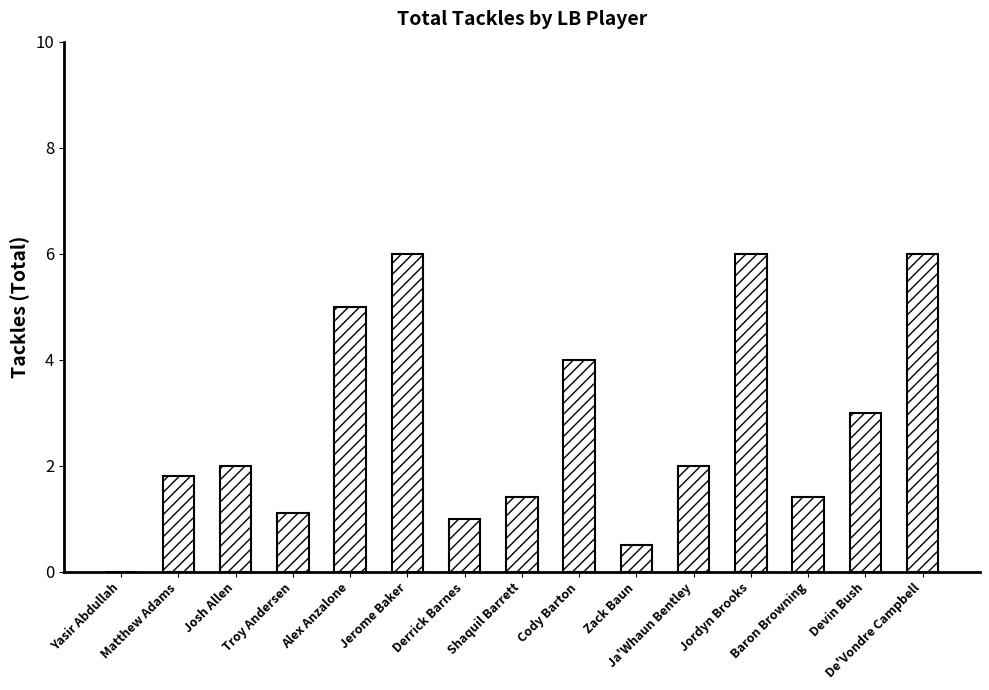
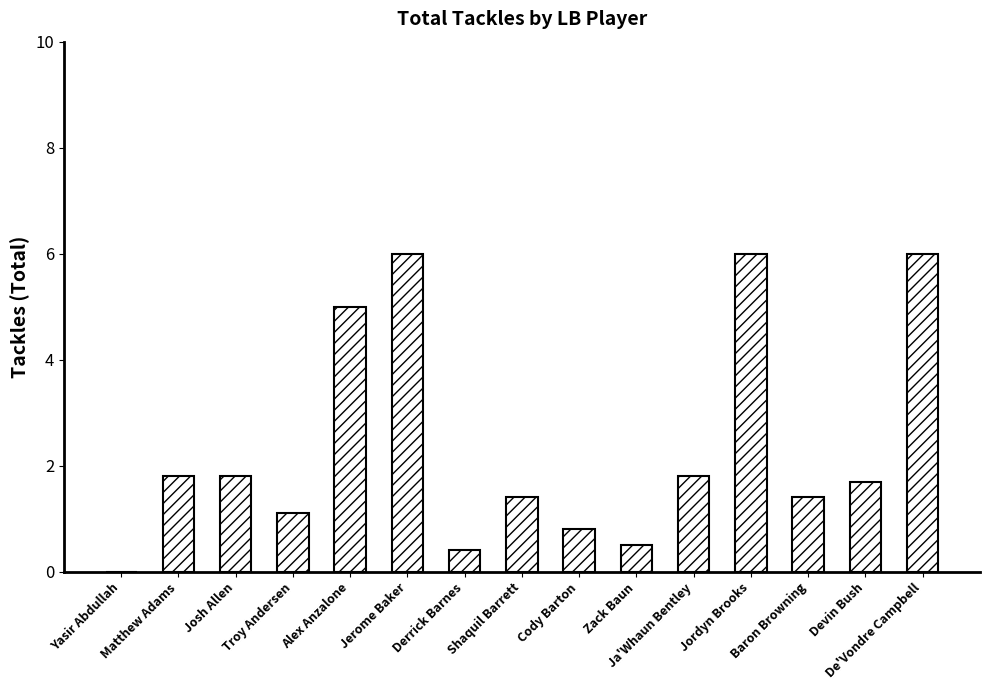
Josh Allen: 2.0 -> 1.8
Derrick Barnes: 1.0 -> 0.4
Cody Barton: 4.0 -> 0.8
Ja'Whaun Bentley: 2.0 -> 1.8
Devin Bush: 3.0 -> 1.7
